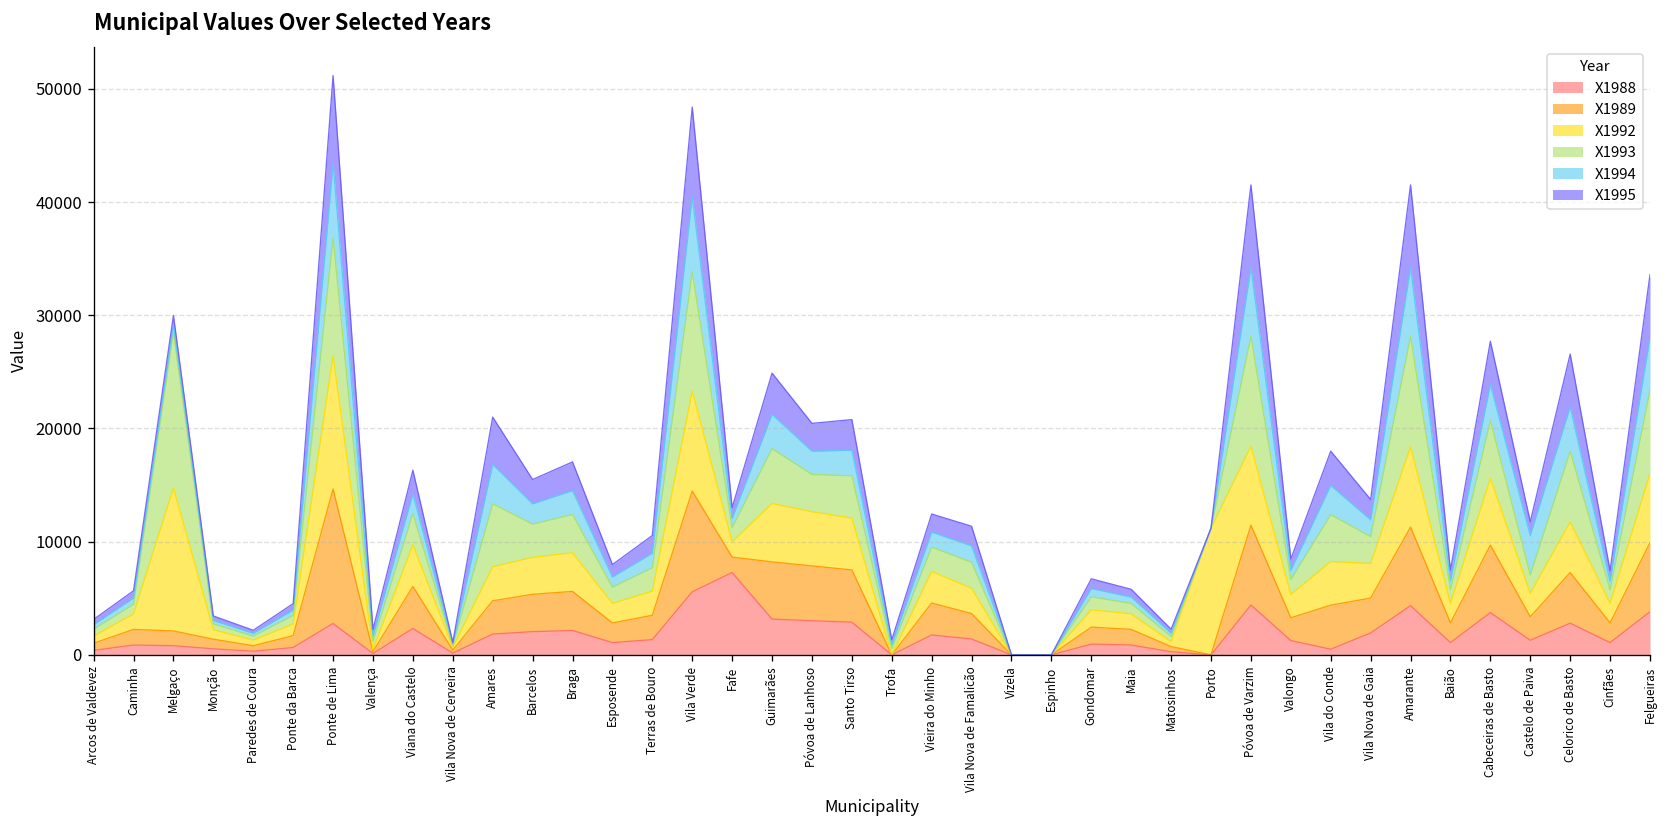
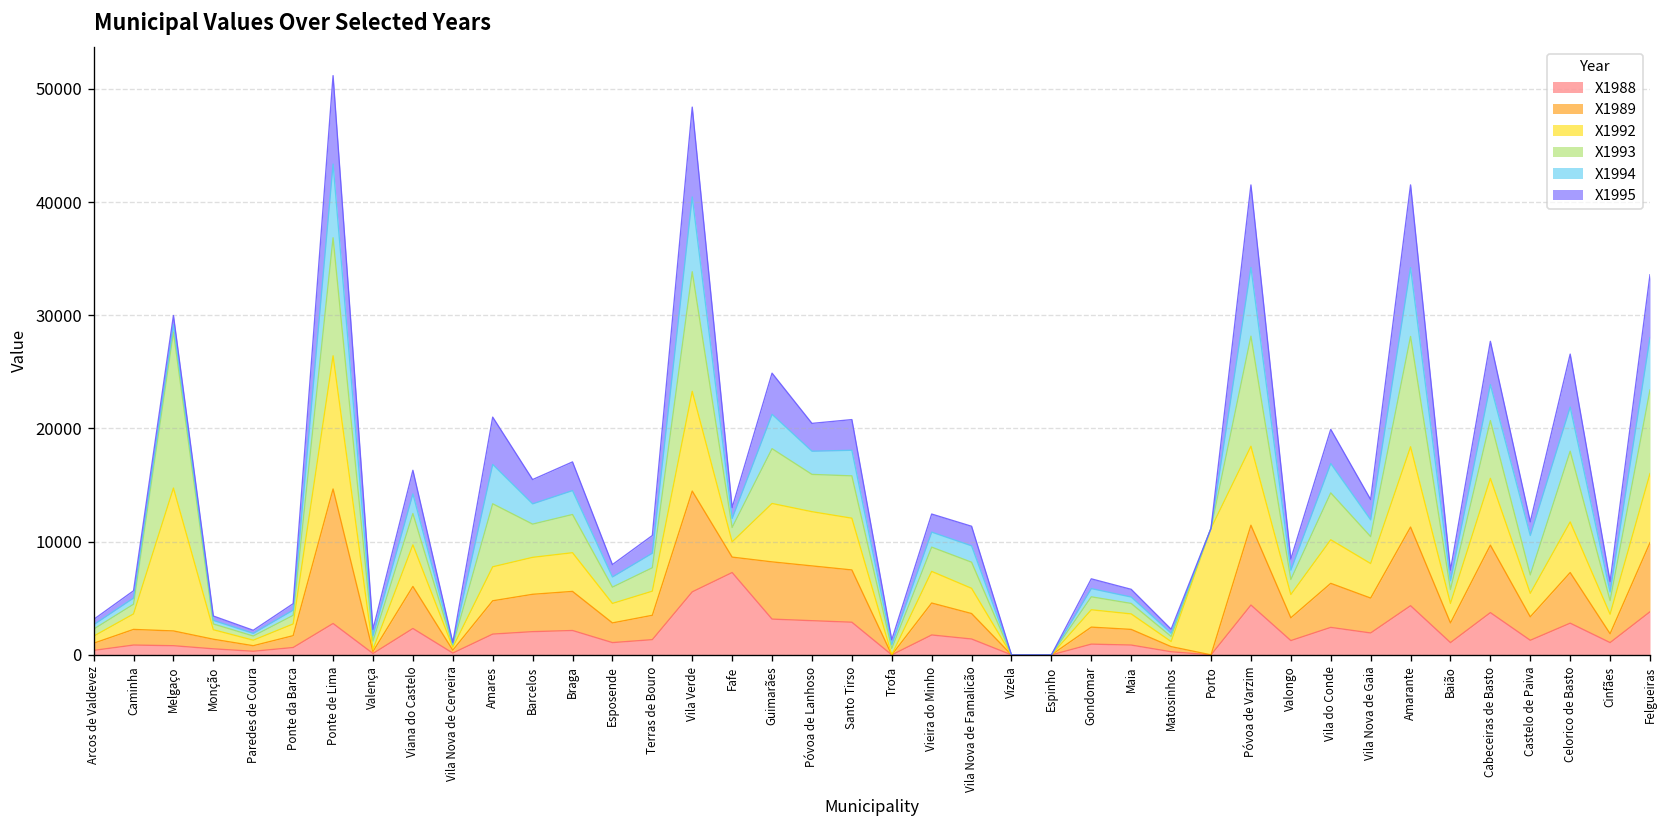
X1988, Vila do Conde: 0 -> 2000
X1989, Cinfães: 2000 -> 1000
